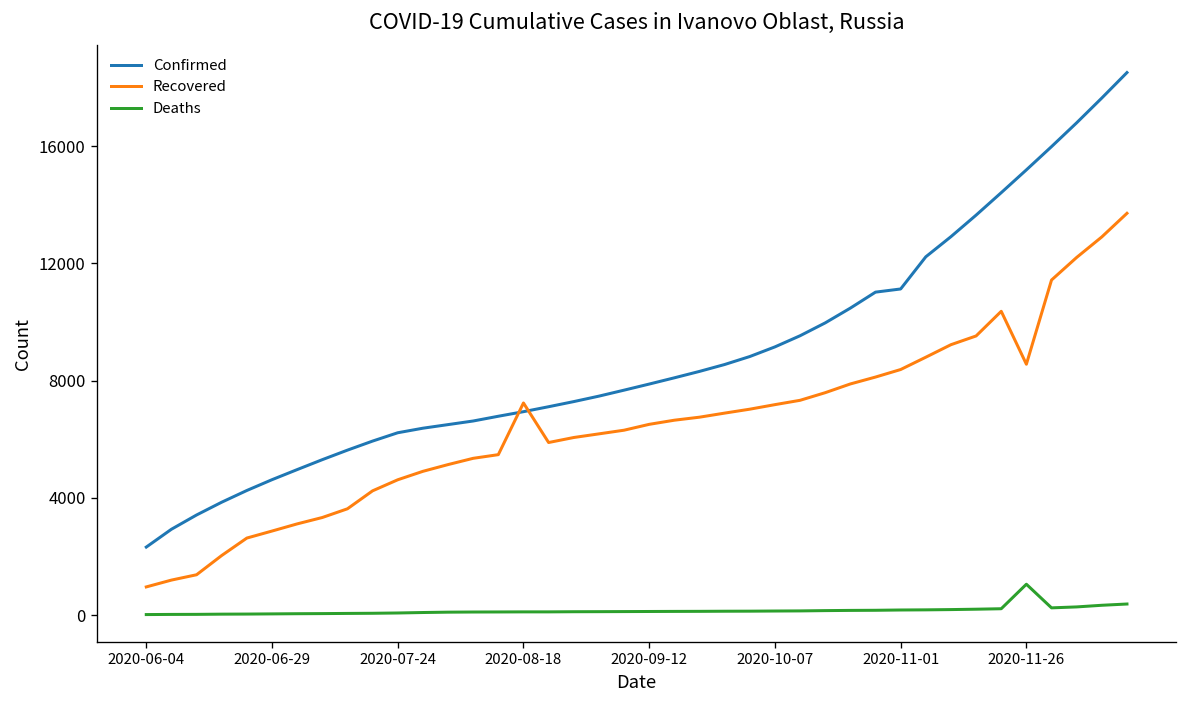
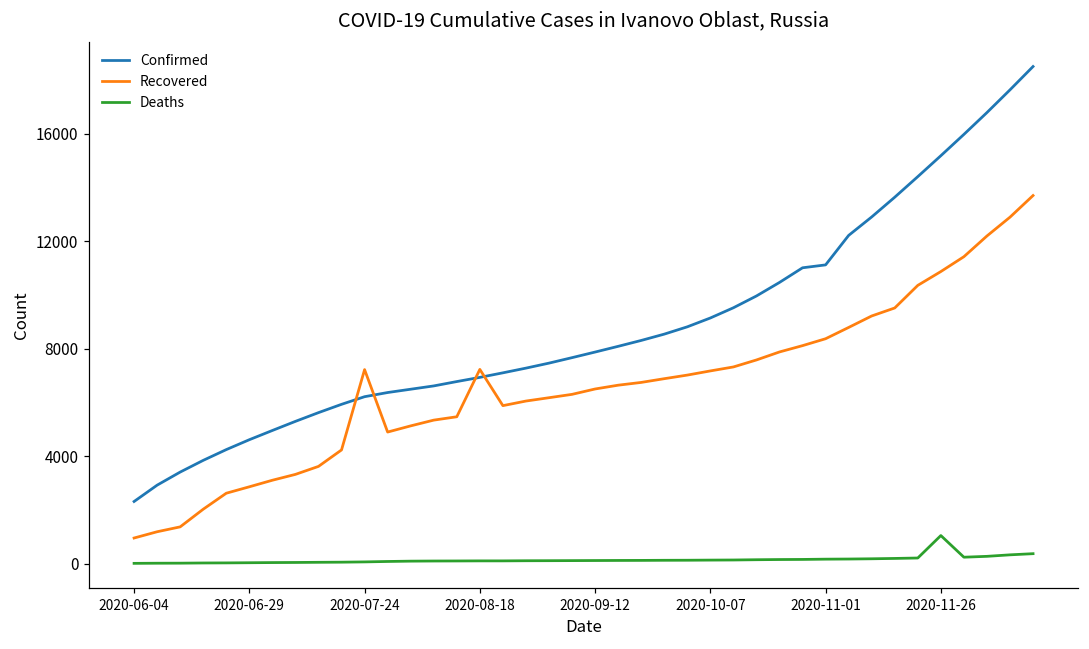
Recovered, 2020-07-24: 4600 -> 7200
Recovered, 2020-11-26: 8600 -> 10900
